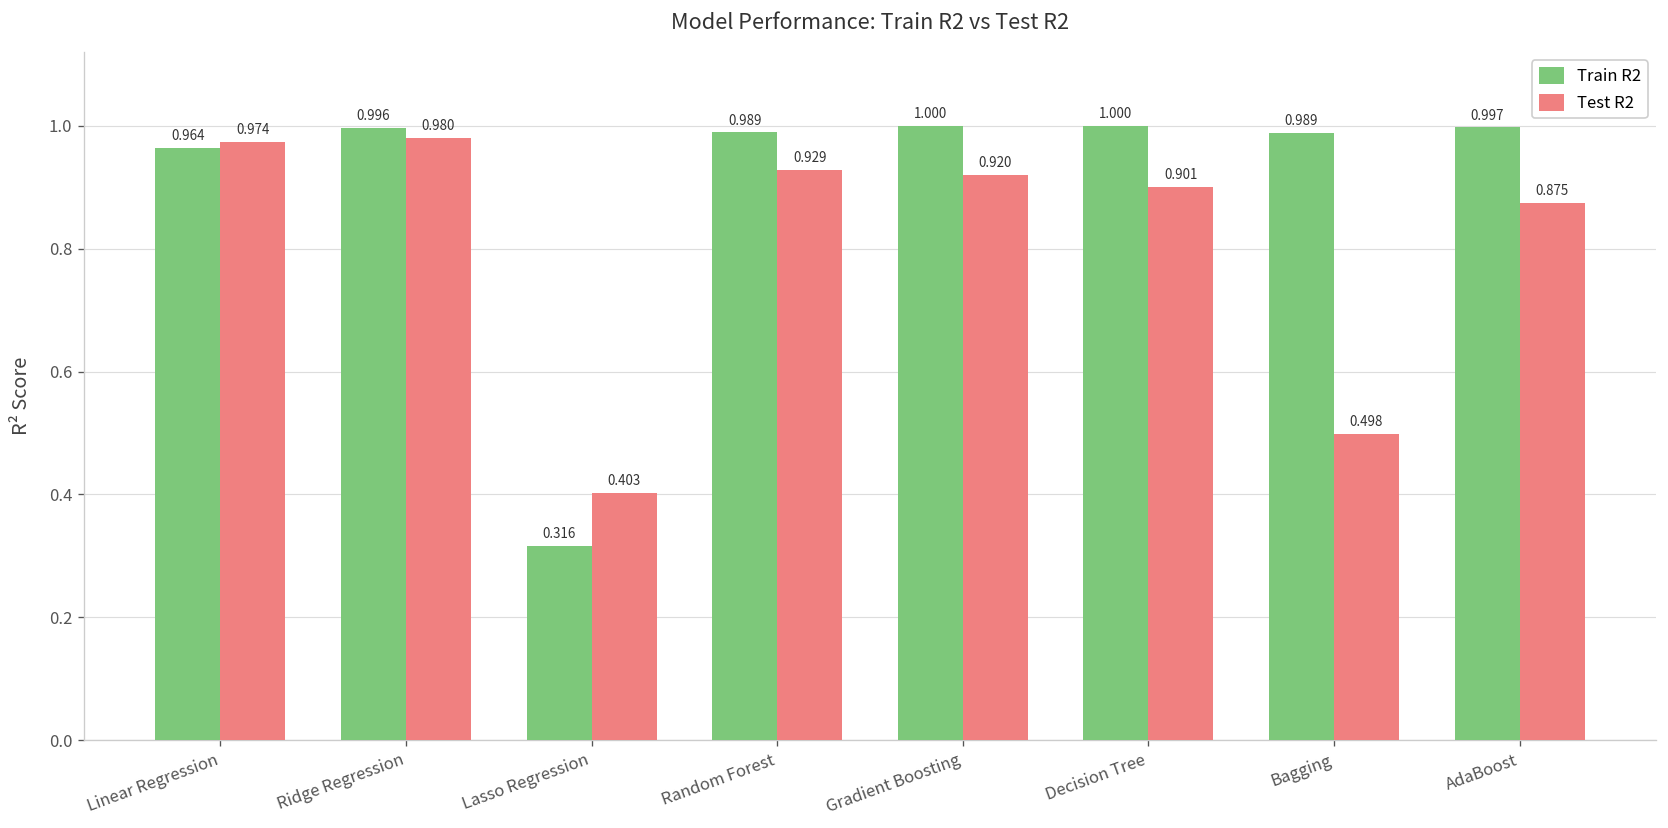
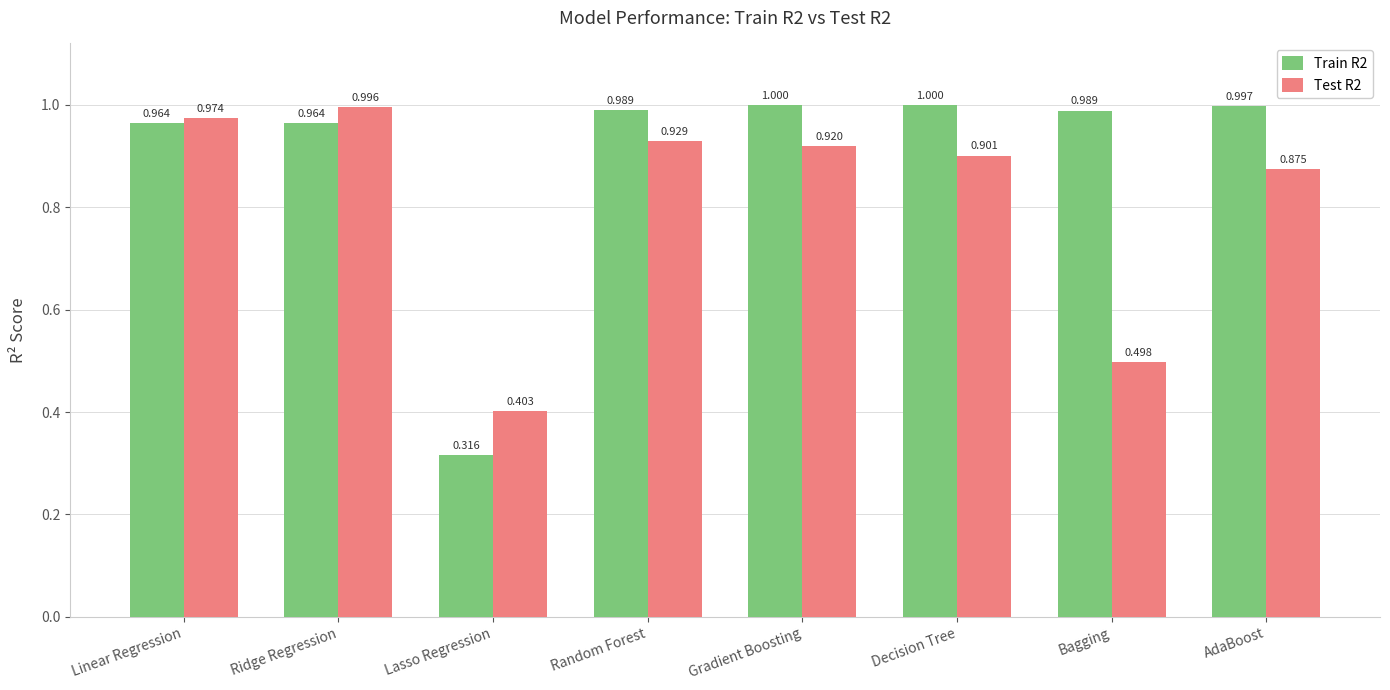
Train R2, Ridge Regression: 0.996 -> 0.964
Test R2, Ridge Regression: 0.980 -> 0.996
